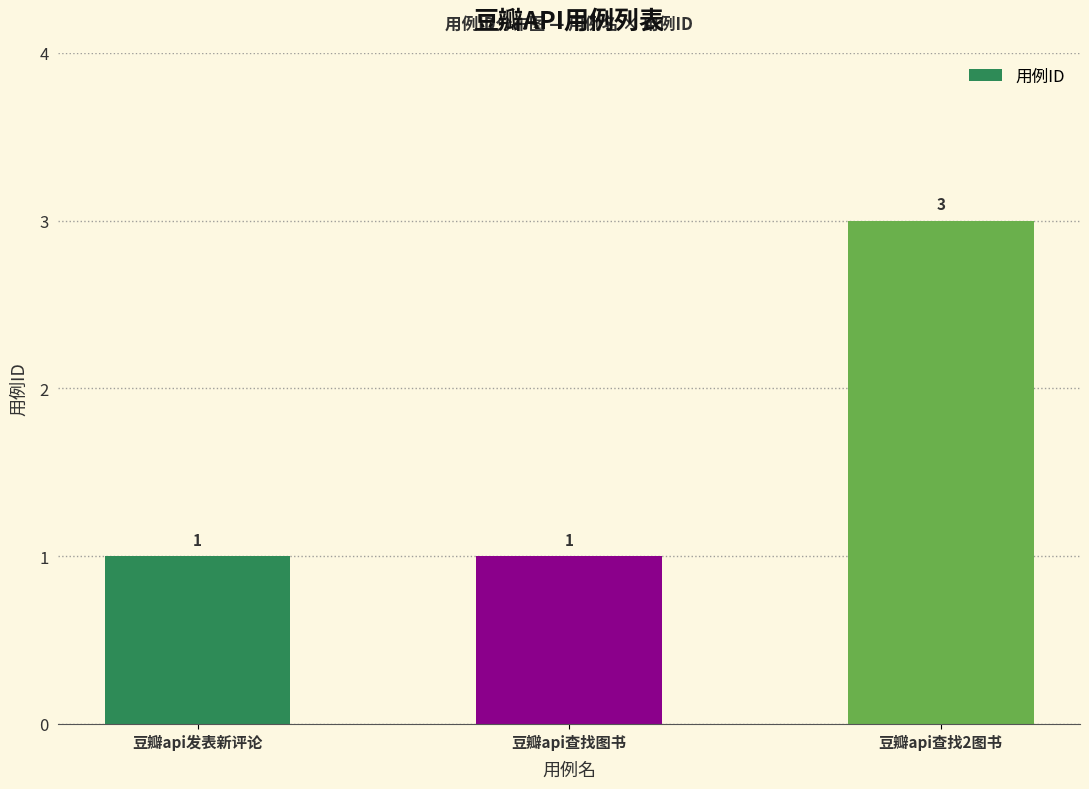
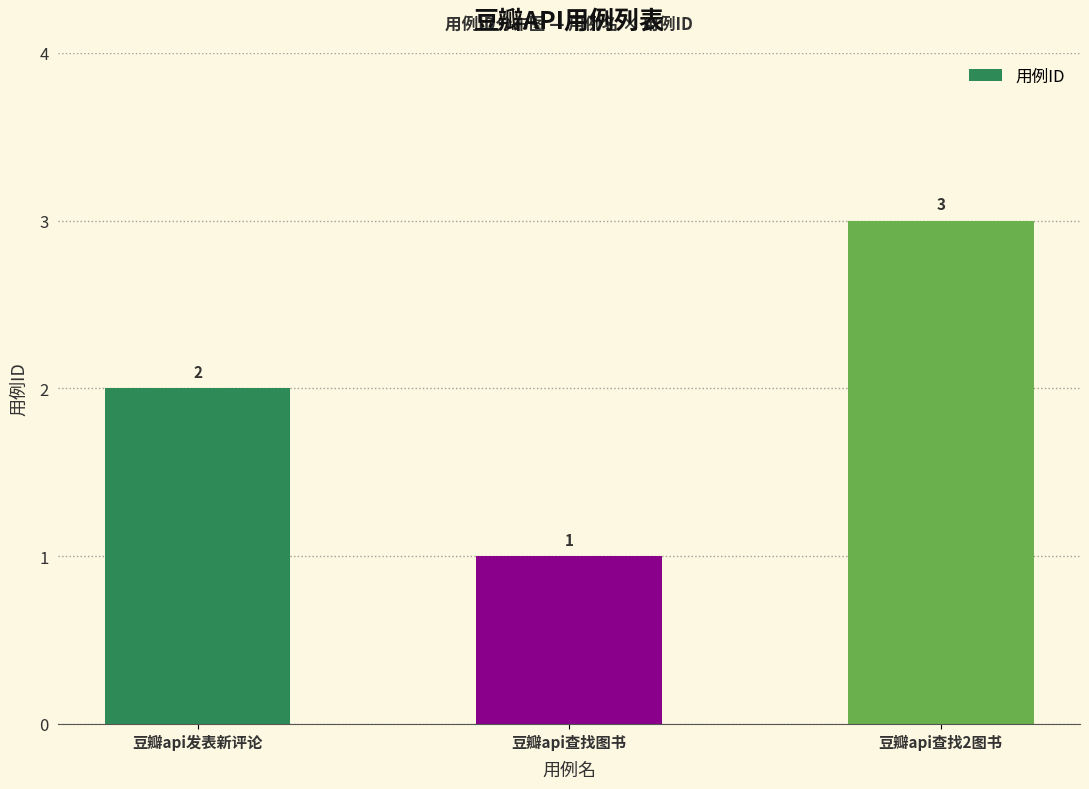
豆瓣api发表新评论: 1 -> 2
